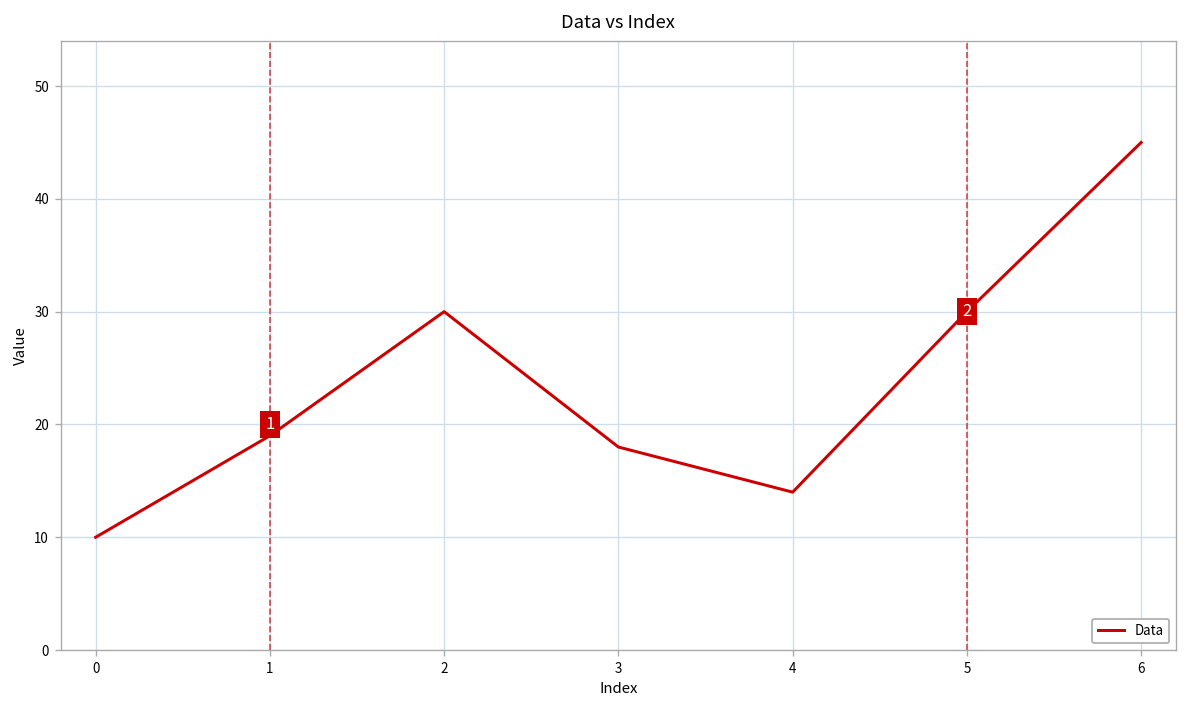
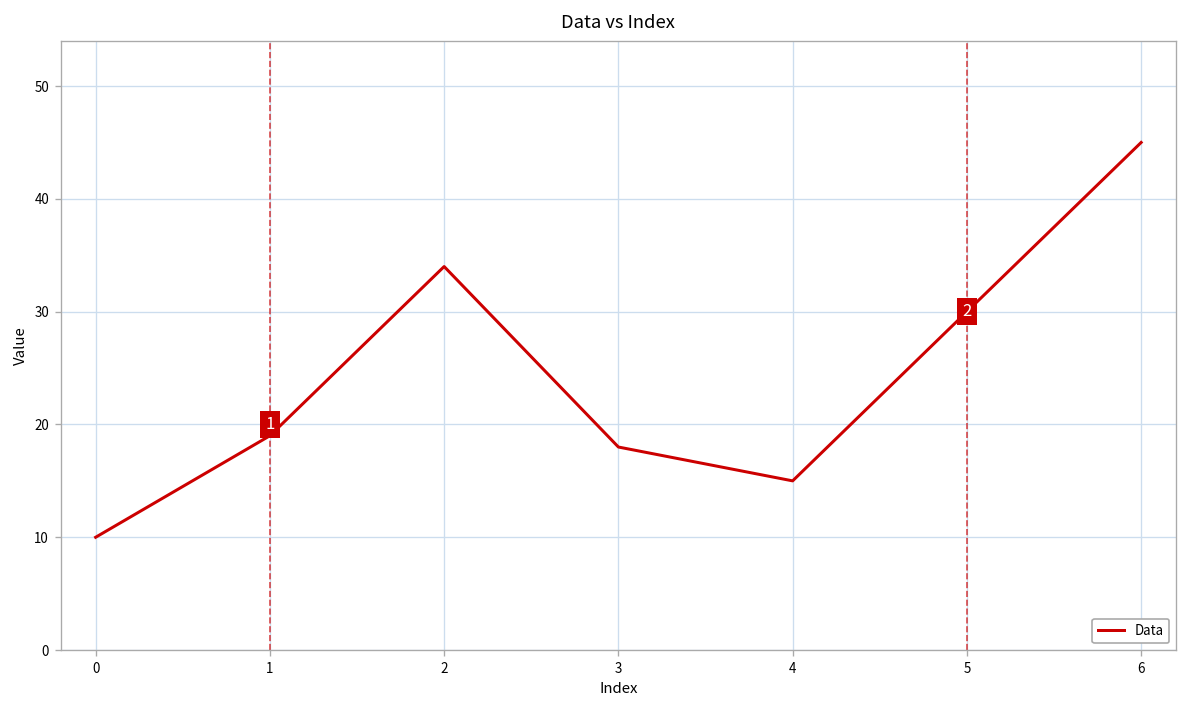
2: 30 -> 34
4: 14 -> 15
